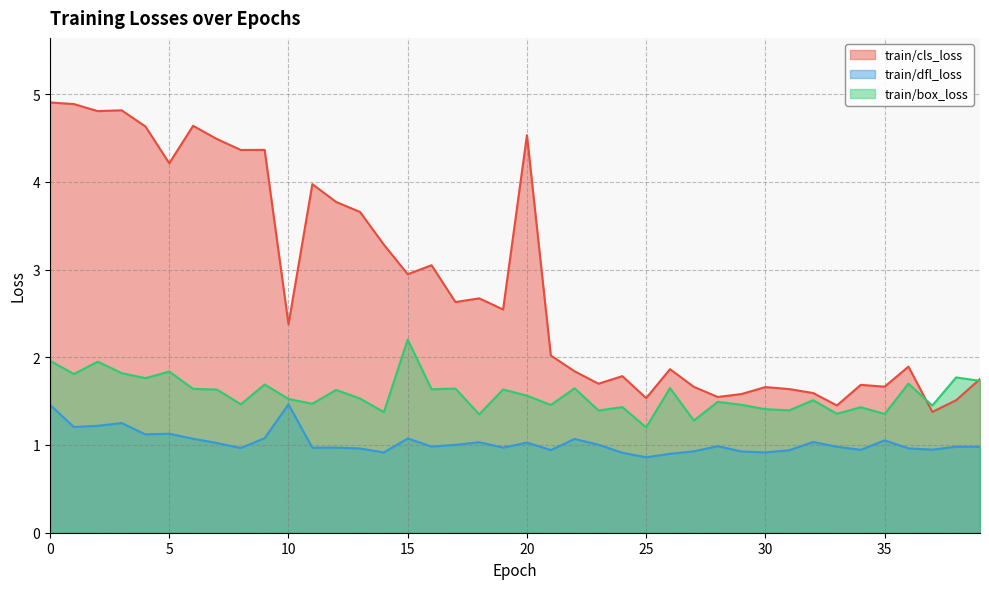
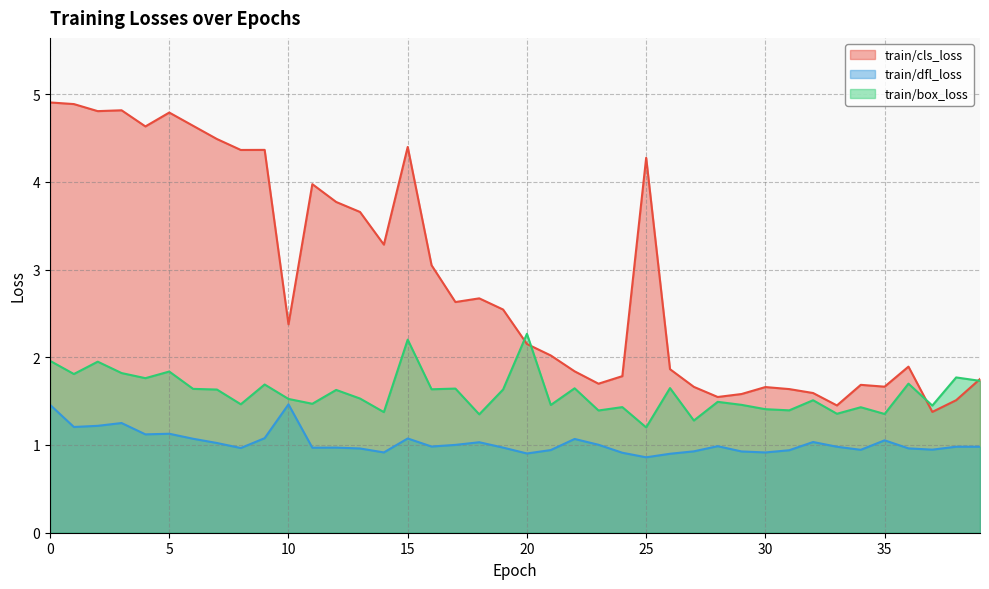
train/cls_loss, 5: 4.2 -> 4.8
train/cls_loss, 15: 2.9 -> 4.4
train/cls_loss, 20: 4.5 -> 2.2
train/dfl_loss, 20: 1.0 -> 0.9
train/box_loss, 20: 1.6 -> 2.3
train/cls_loss, 25: 1.5 -> 4.3
